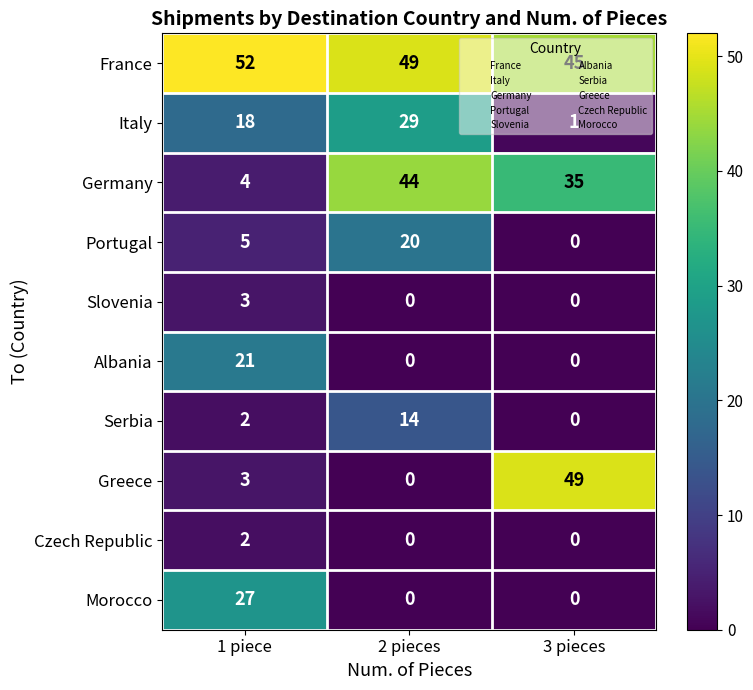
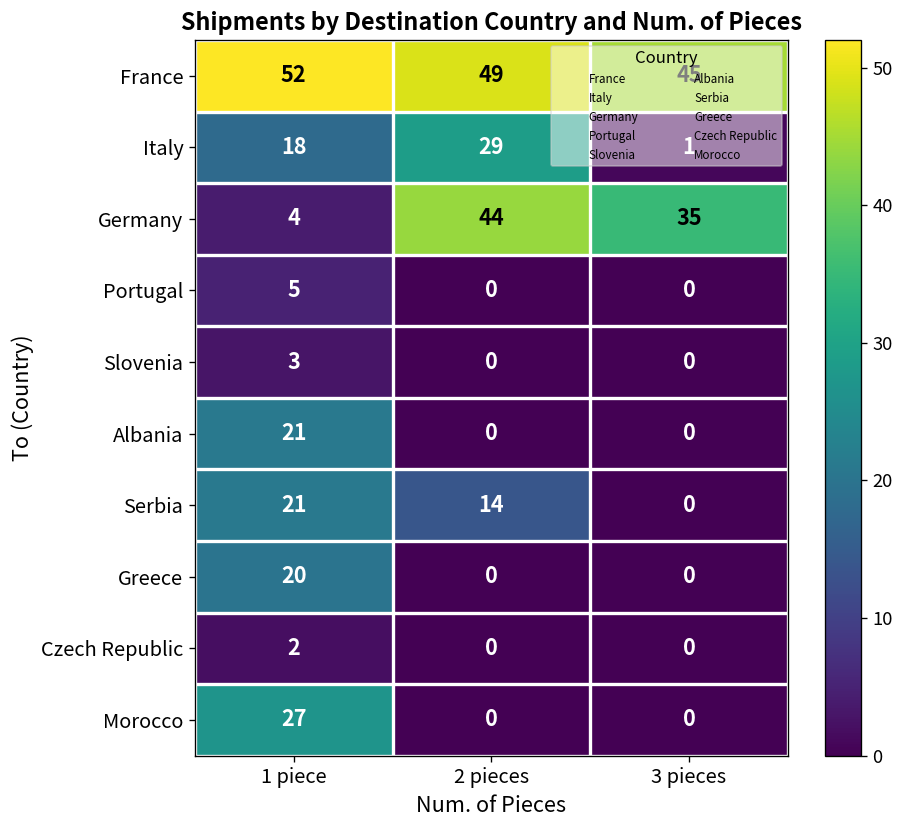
Portugal, 2 pieces: 20 -> 0
Serbia, 1 piece: 2 -> 21
Greece, 1 piece: 3 -> 20
Greece, 3 pieces: 49 -> 0
